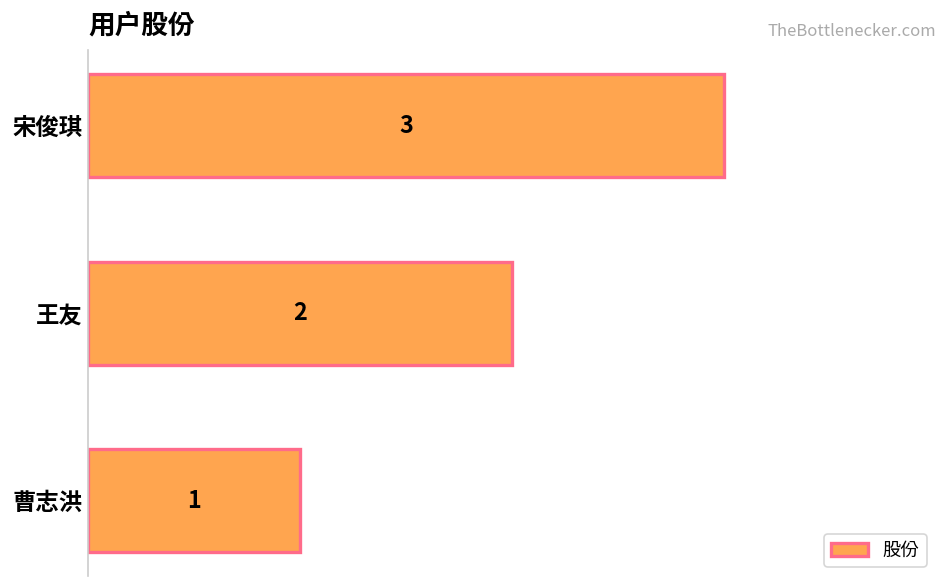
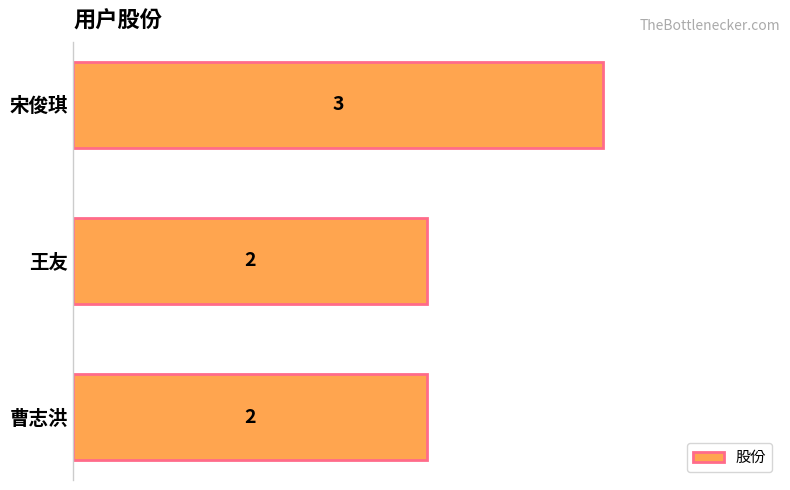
曹志洪: 1 -> 2
